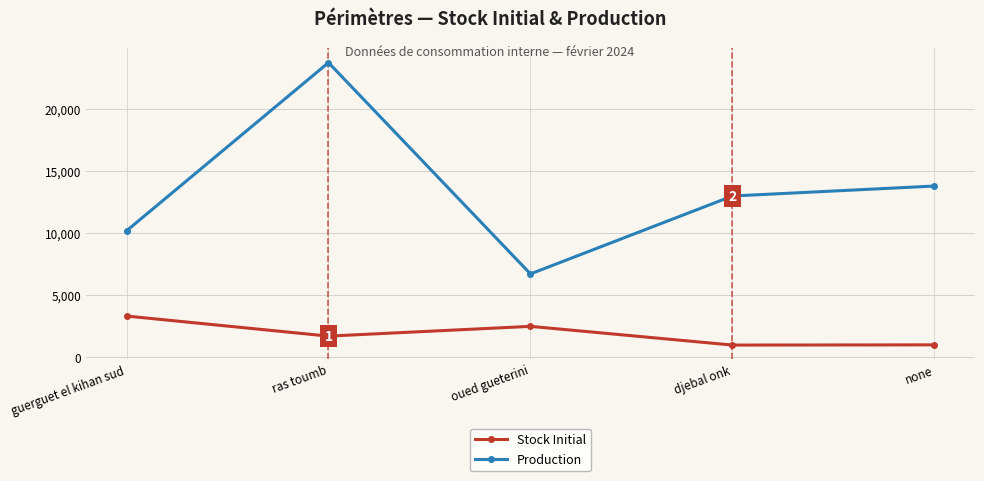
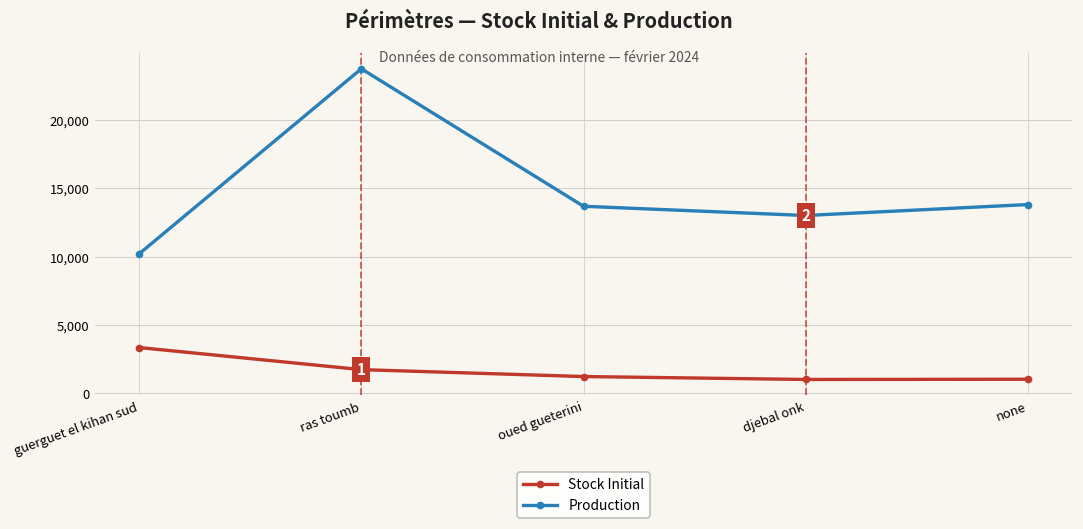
Stock Initial, oued gueterini: 2,500 -> 1,200
Production, oued gueterini: 6,700 -> 13,700
